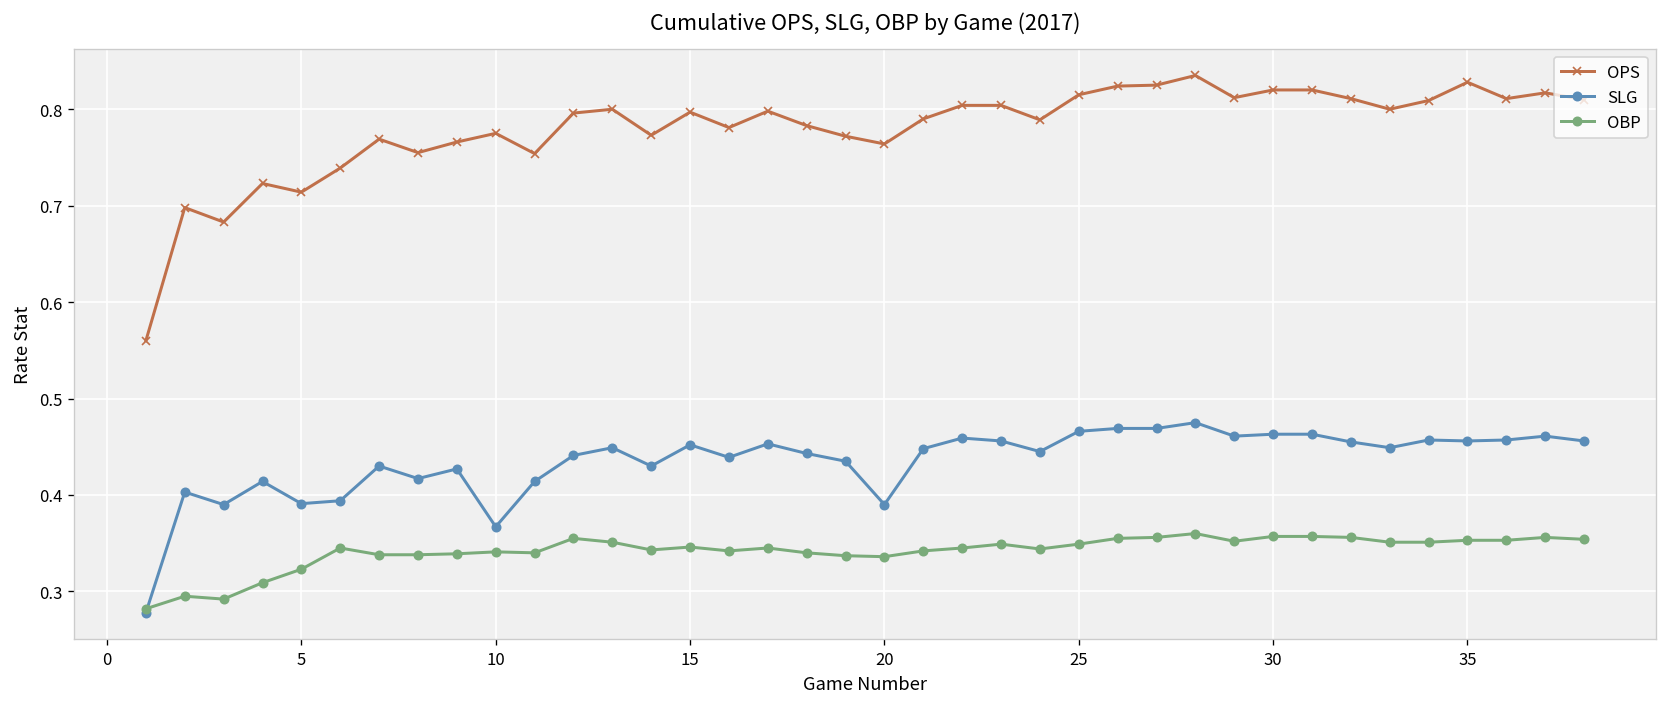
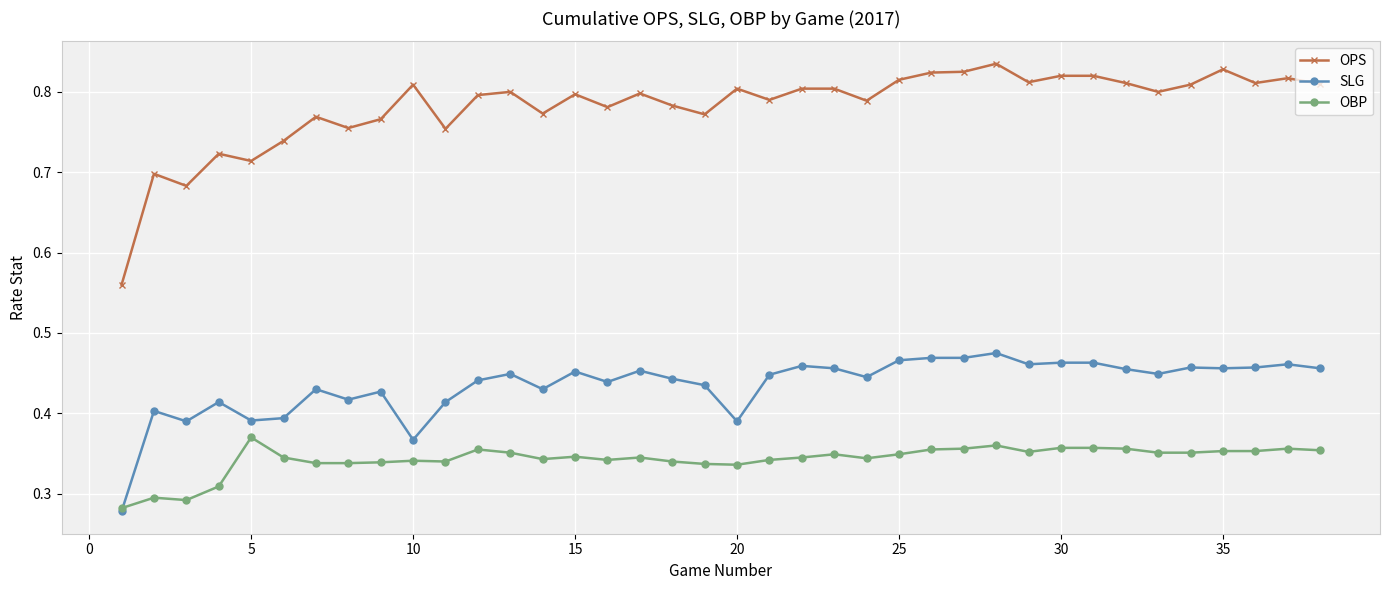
OBP, 5: 0.32 -> 0.37
OPS, 10: 0.78 -> 0.81
OPS, 20: 0.76 -> 0.80
